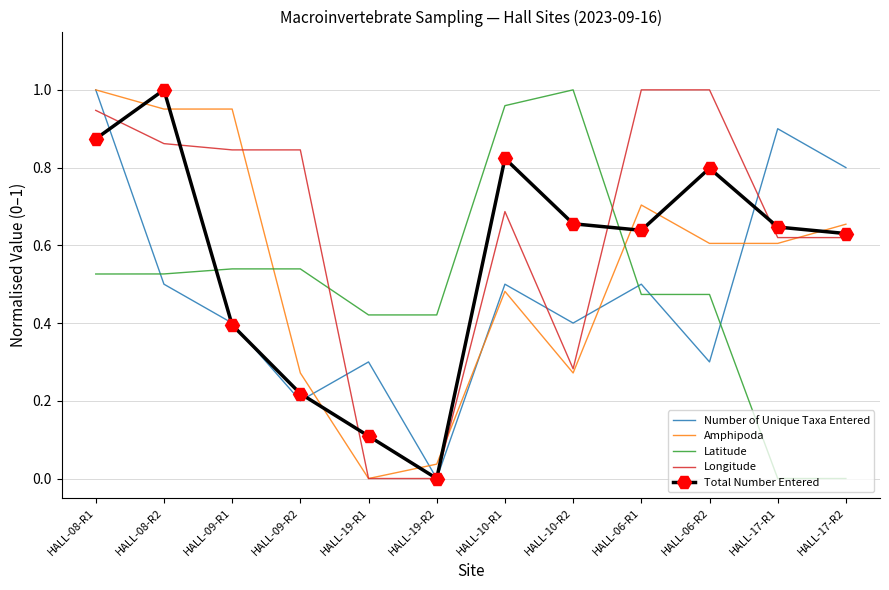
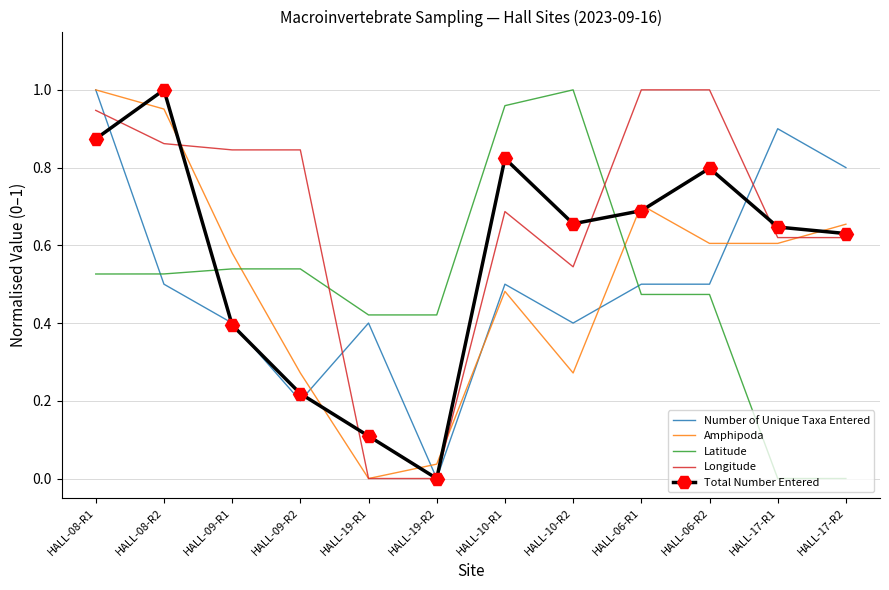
Amphipoda, HALL-09-R1: 0.95 -> 0.58
Number of Unique Taxa Entered, HALL-19-R1: 0.30 -> 0.40
Longitude, HALL-10-R2: 0.28 -> 0.54
Total Number Entered, HALL-06-R1: 0.64 -> 0.69
Number of Unique Taxa Entered, HALL-06-R2: 0.30 -> 0.50
